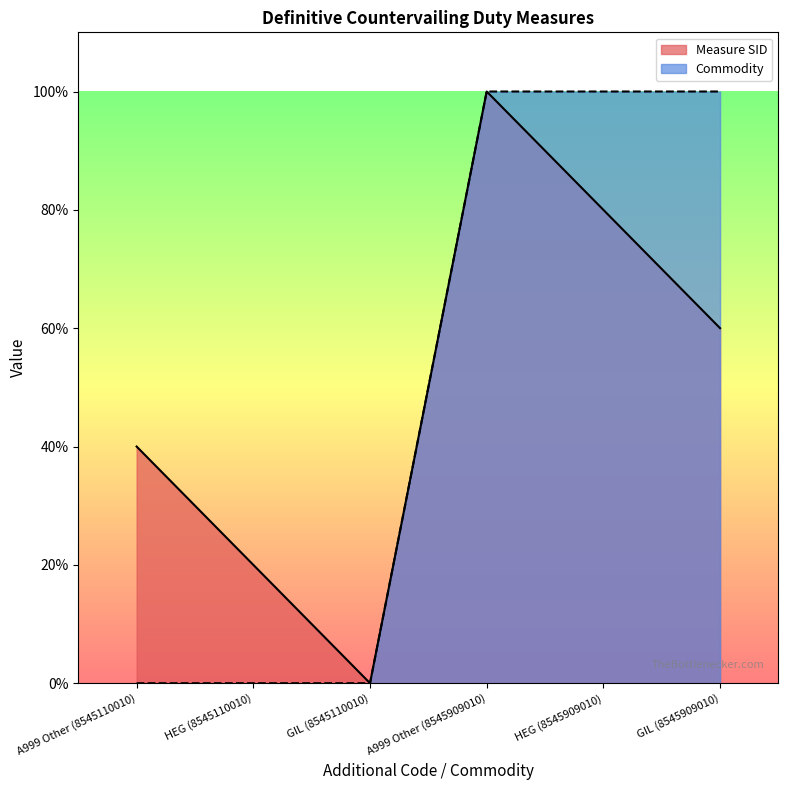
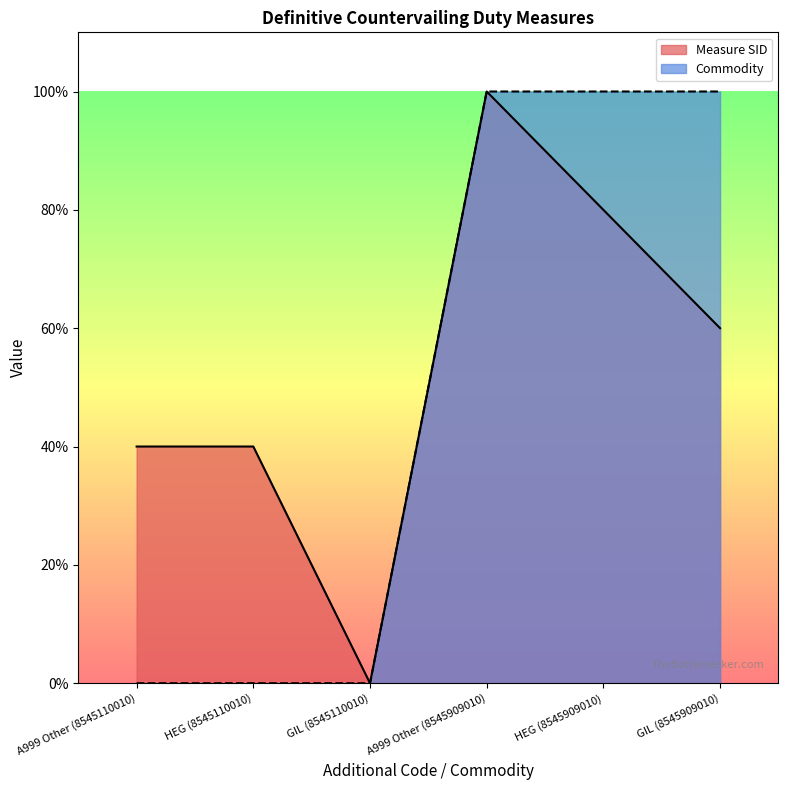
Measure SID, HEG (8545110010): 20% -> 40%
